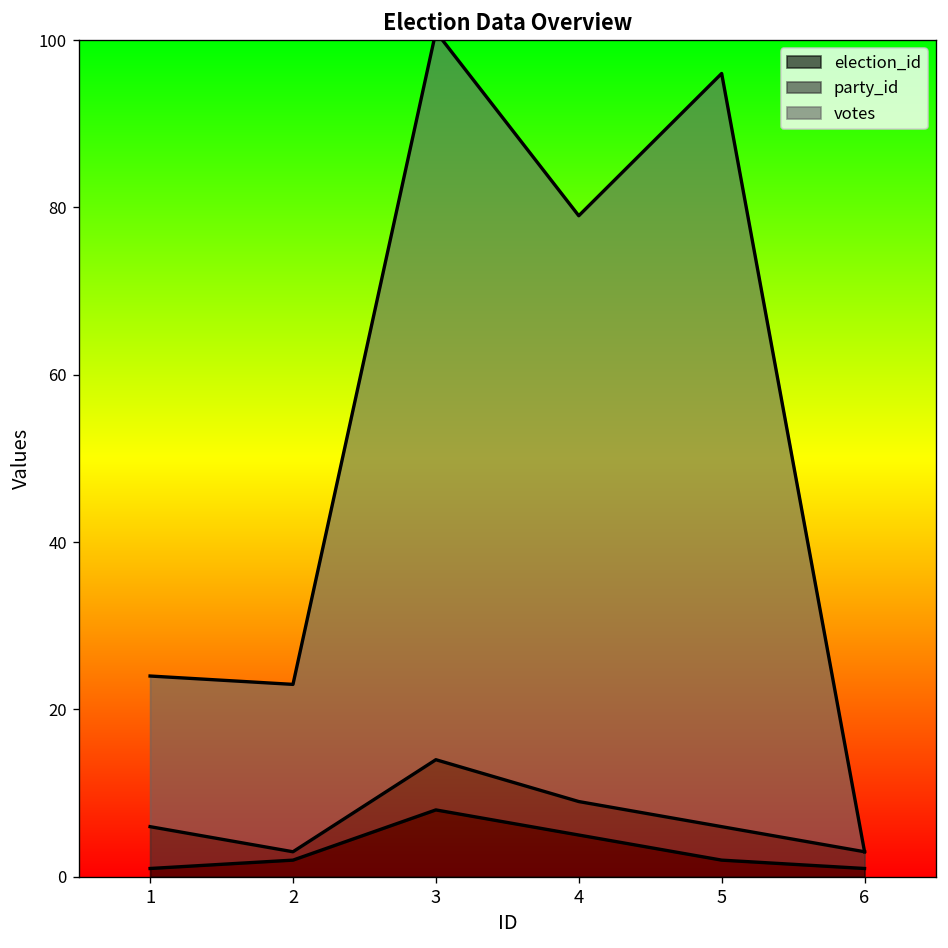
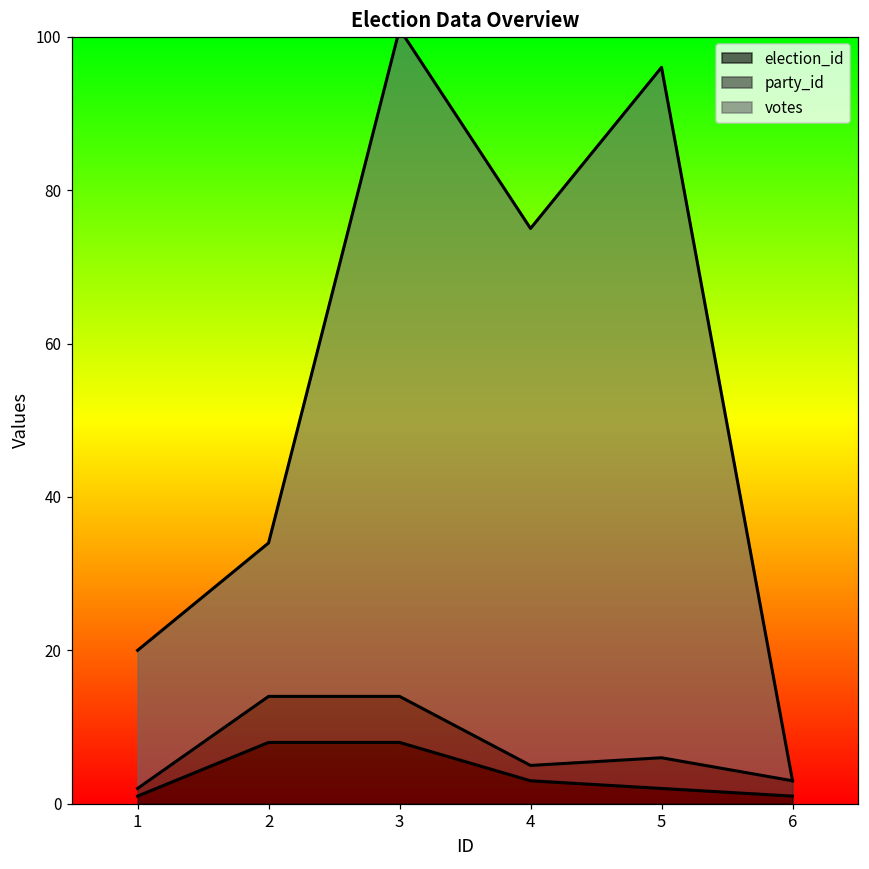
party_id, 1: 5 -> 1
election_id, 2: 2 -> 8
party_id, 2: 1 -> 6
election_id, 4: 5 -> 3
party_id, 4: 4 -> 2
